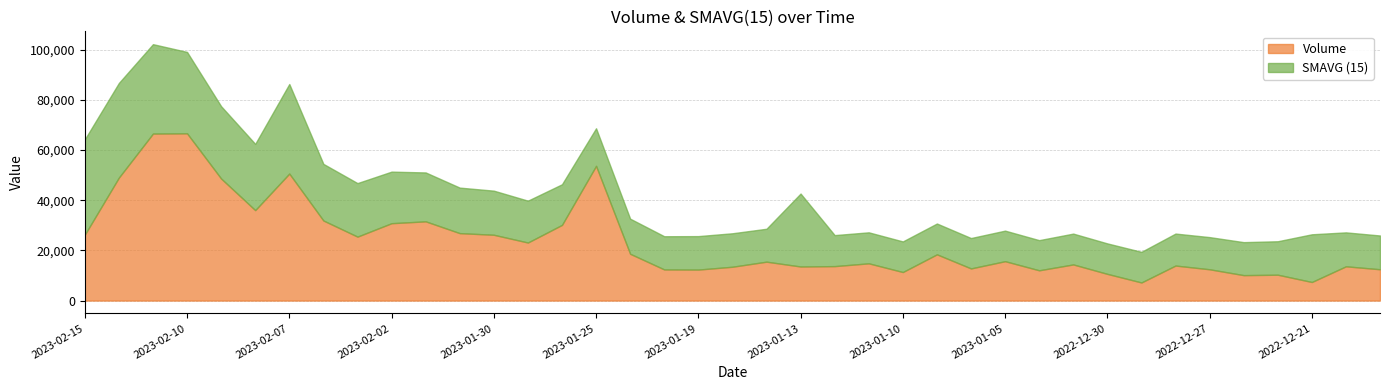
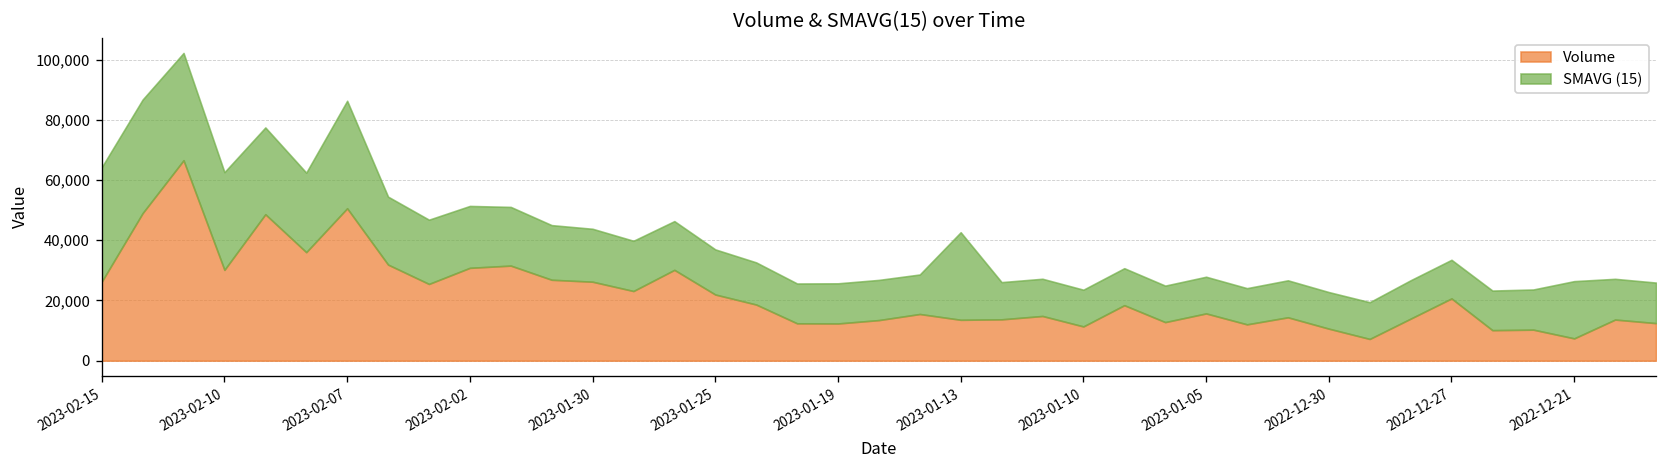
Volume, 2023-02-10: 67,000 -> 30,000
Volume, 2023-01-25: 54,000 -> 22,000
Volume, 2022-12-27: 12,000 -> 21,000
